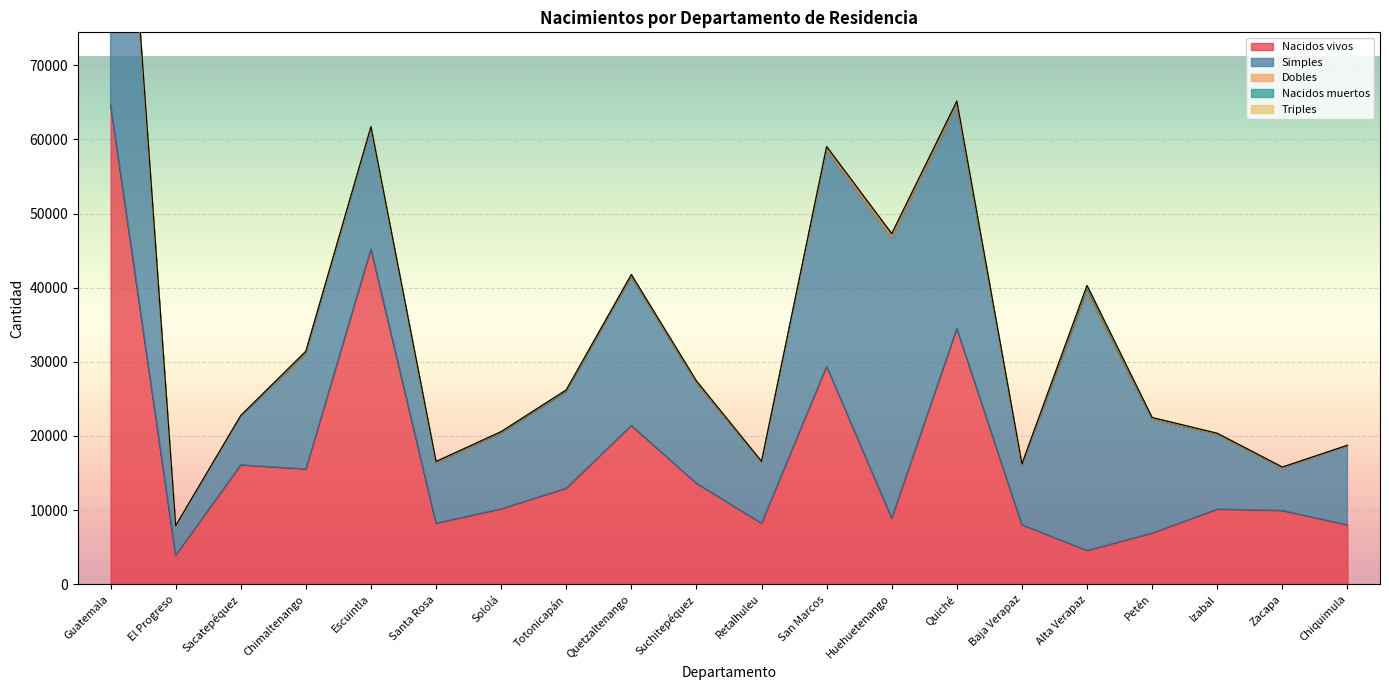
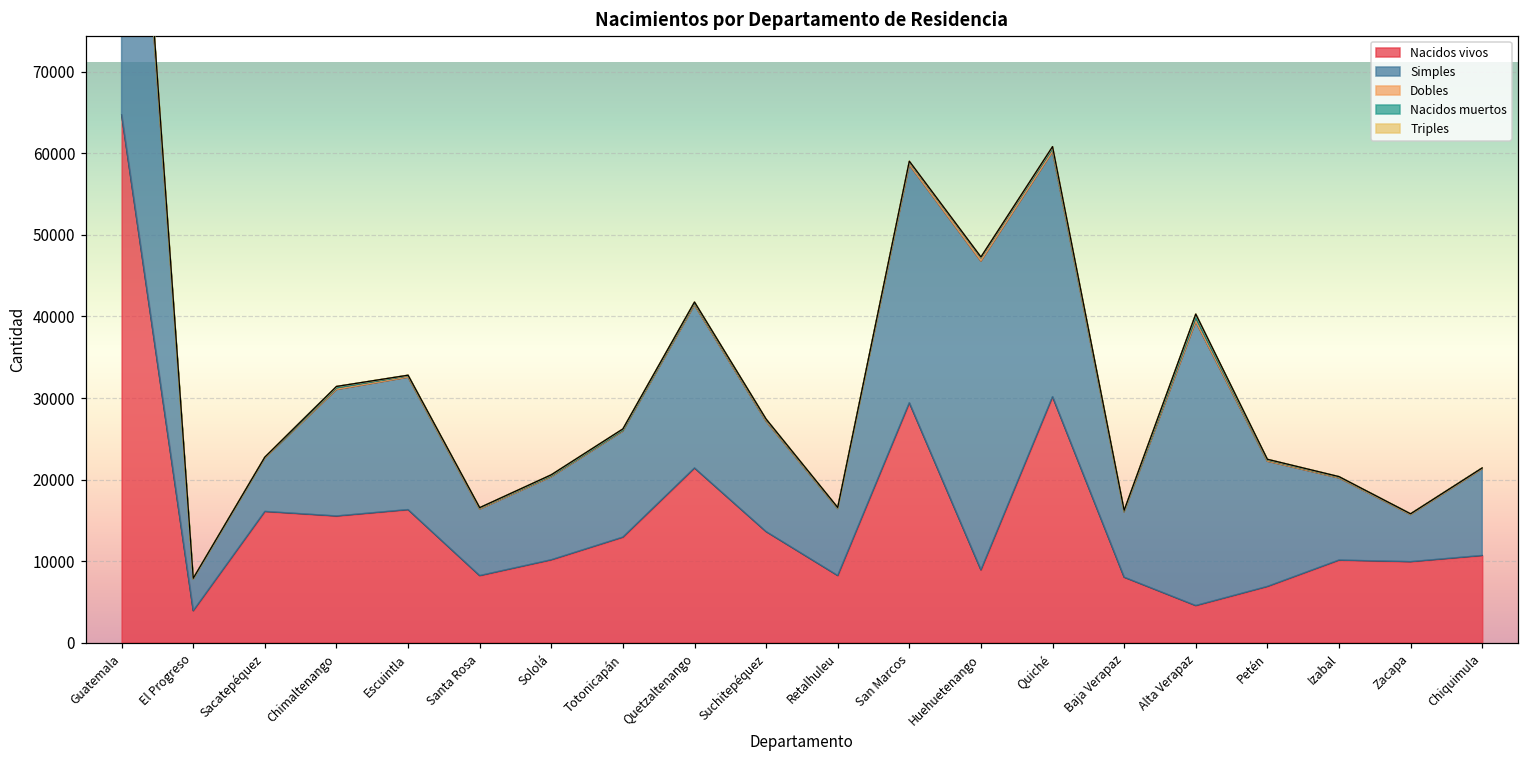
Nacidos vivos, Escuintla: 45000 -> 16000
Nacidos vivos, Quiché: 35000 -> 30000
Nacidos vivos, Chiquimula: 8000 -> 11000
